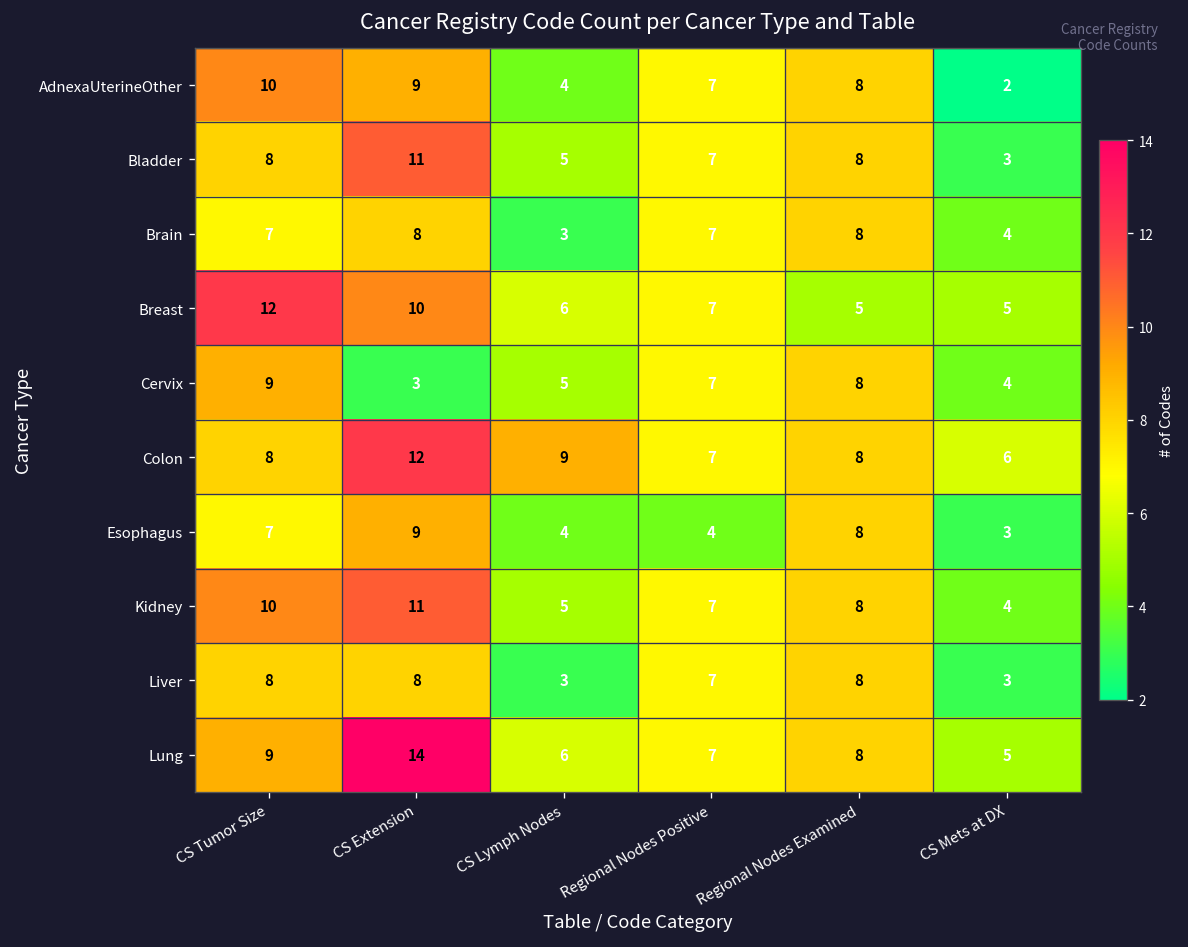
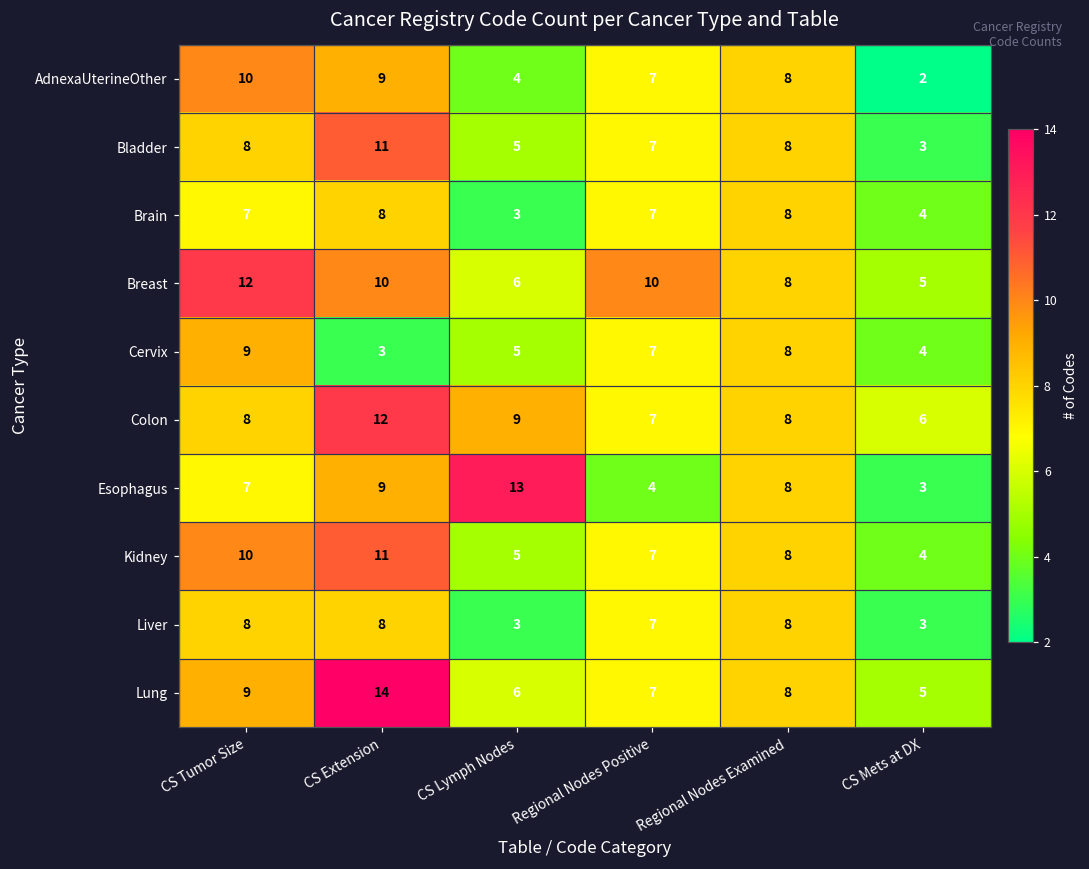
Breast, Regional Nodes Positive: 7 -> 10
Breast, Regional Nodes Examined: 5 -> 8
Esophagus, CS Lymph Nodes: 4 -> 13
